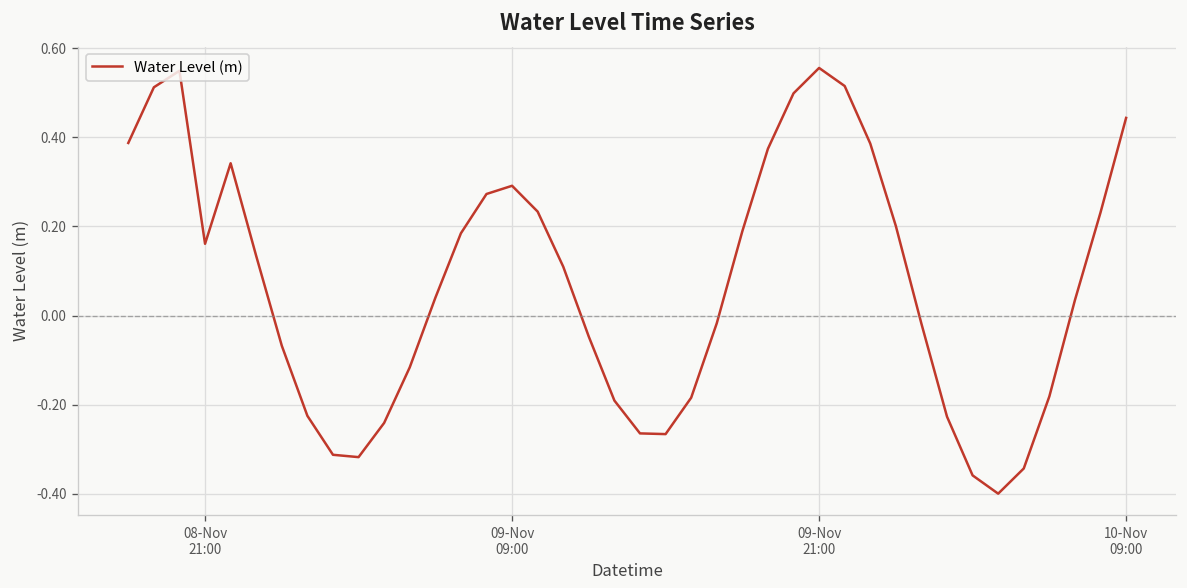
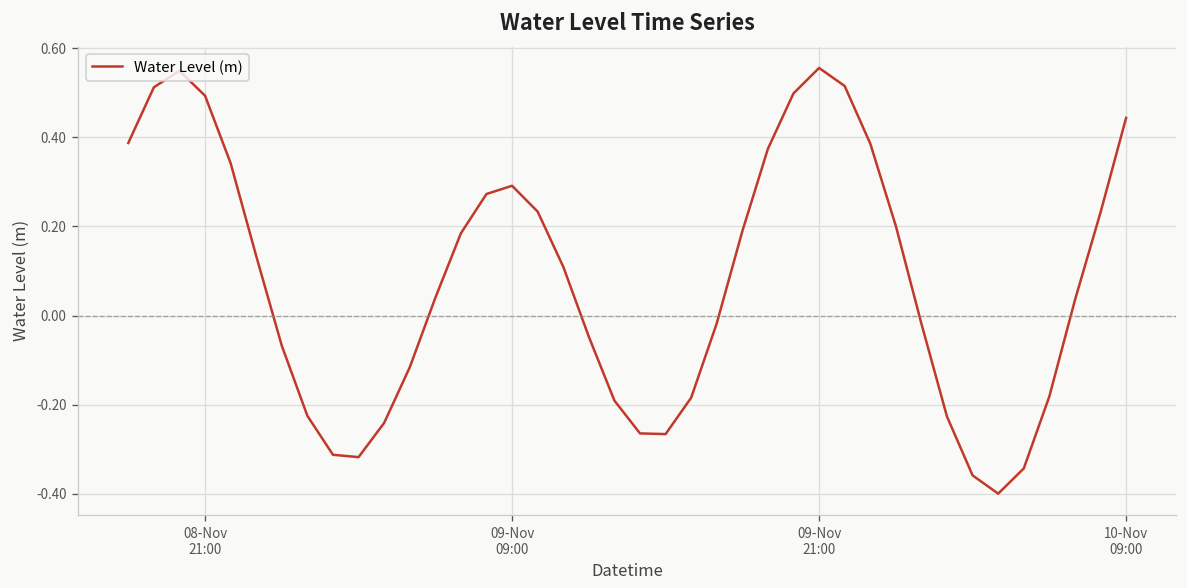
08-Nov 21:00: 0.16 -> 0.49
